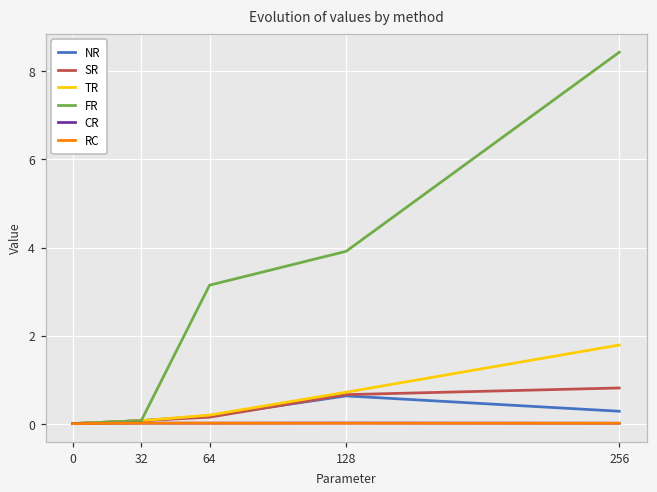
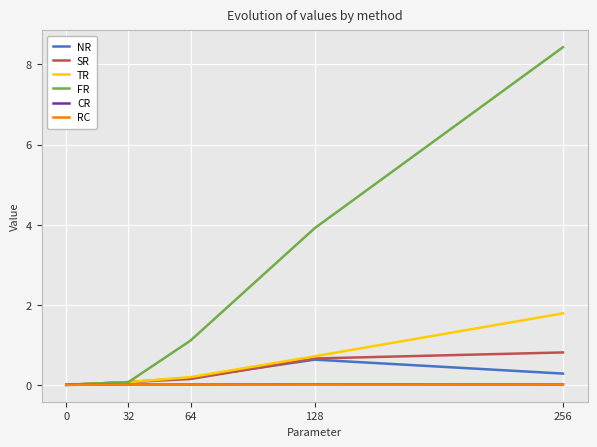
FR, 64: 3.1 -> 1.1
